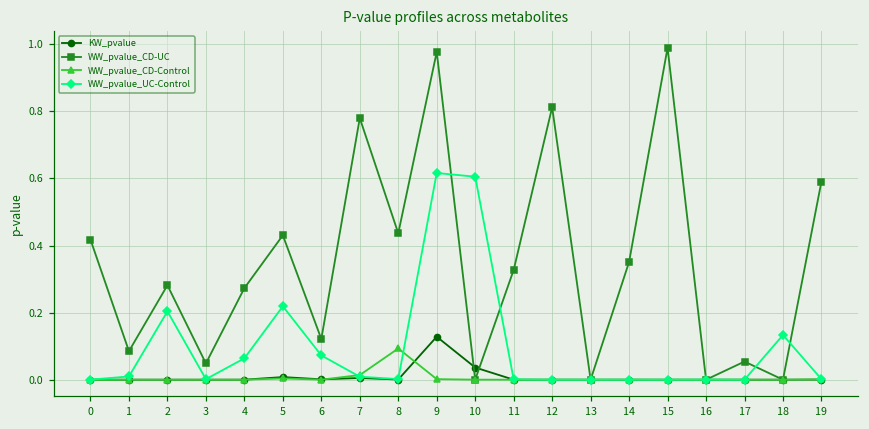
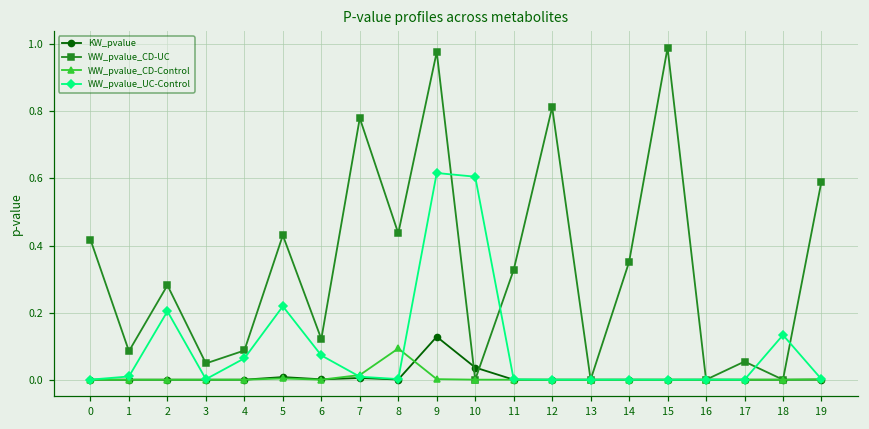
WW_pvalue_CD-UC, 4: 0.27 -> 0.09
